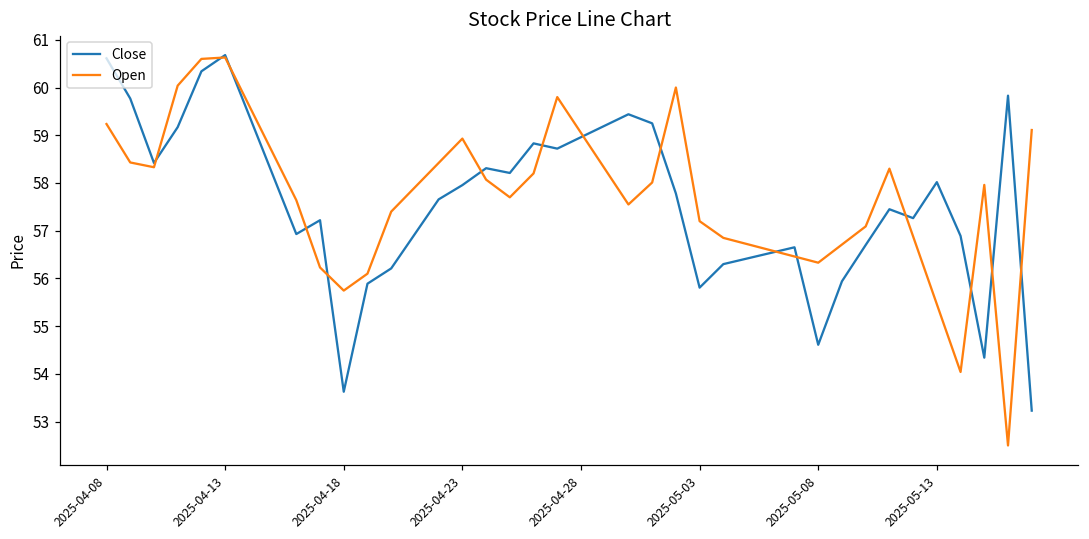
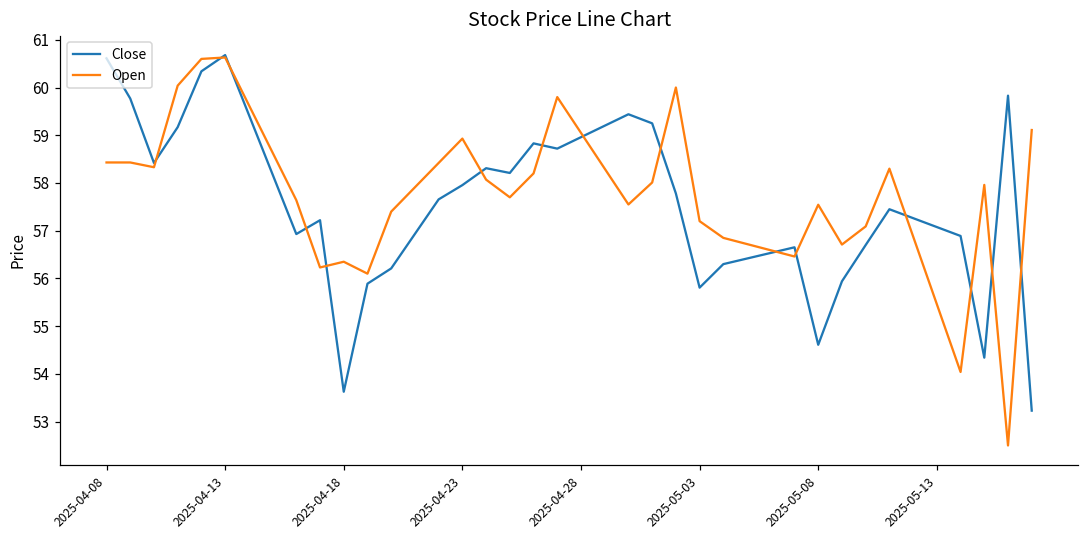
Open, 2025-04-08: 59.2 -> 58.4
Open, 2025-04-18: 55.7 -> 56.3
Open, 2025-05-08: 56.3 -> 57.5
Close, 2025-05-13: 58.0 -> 57.1
